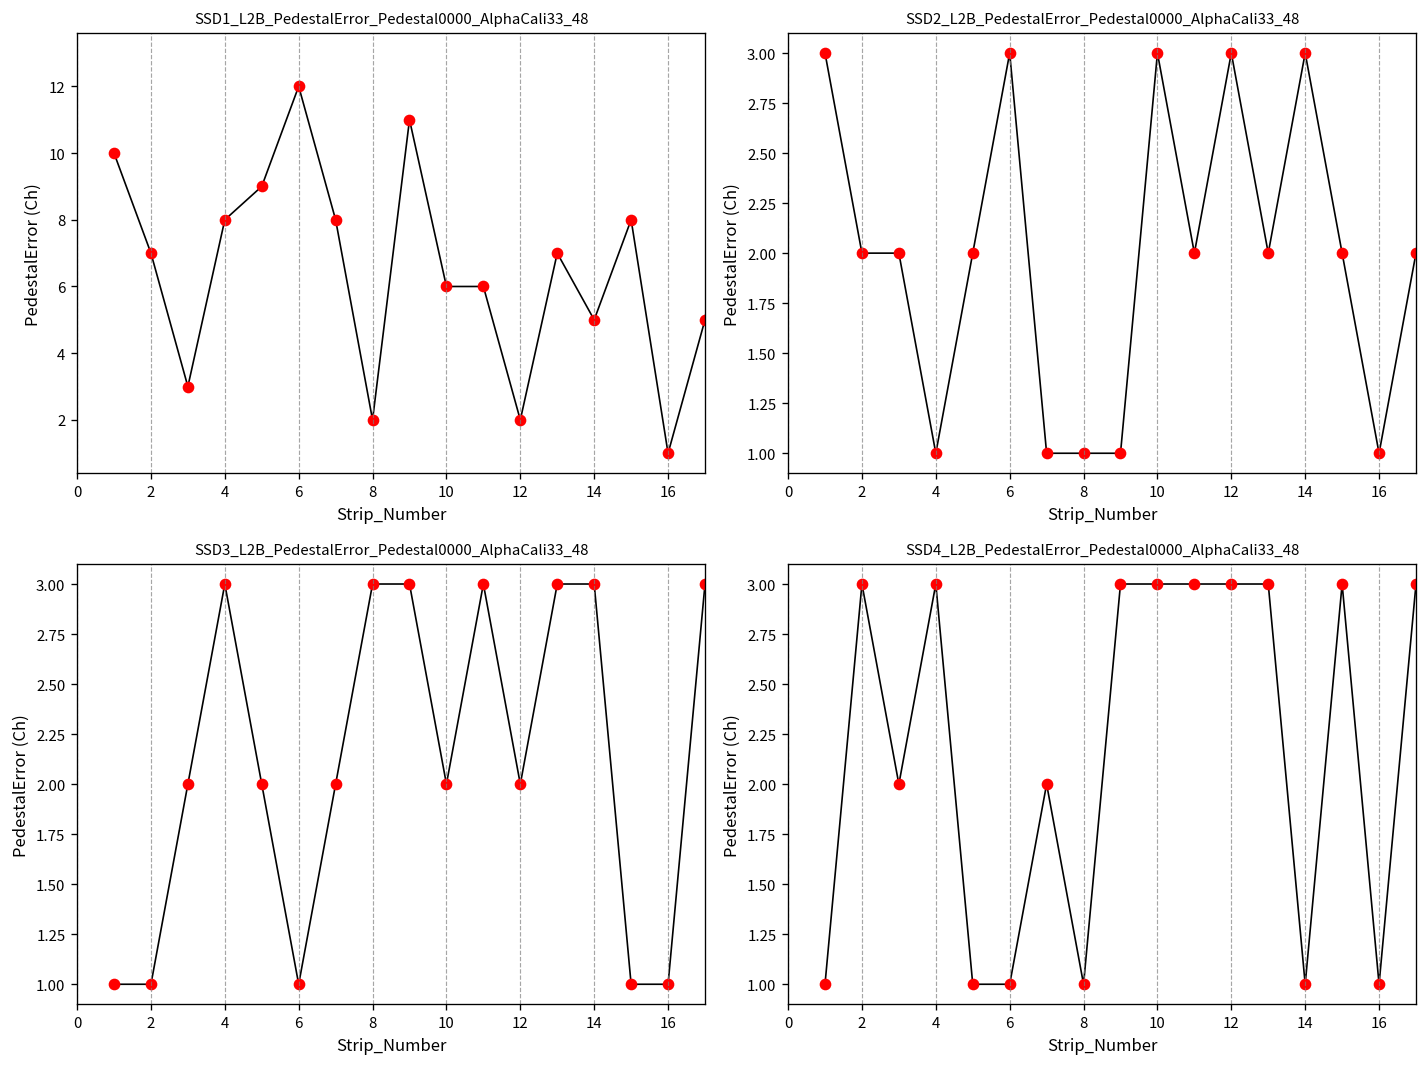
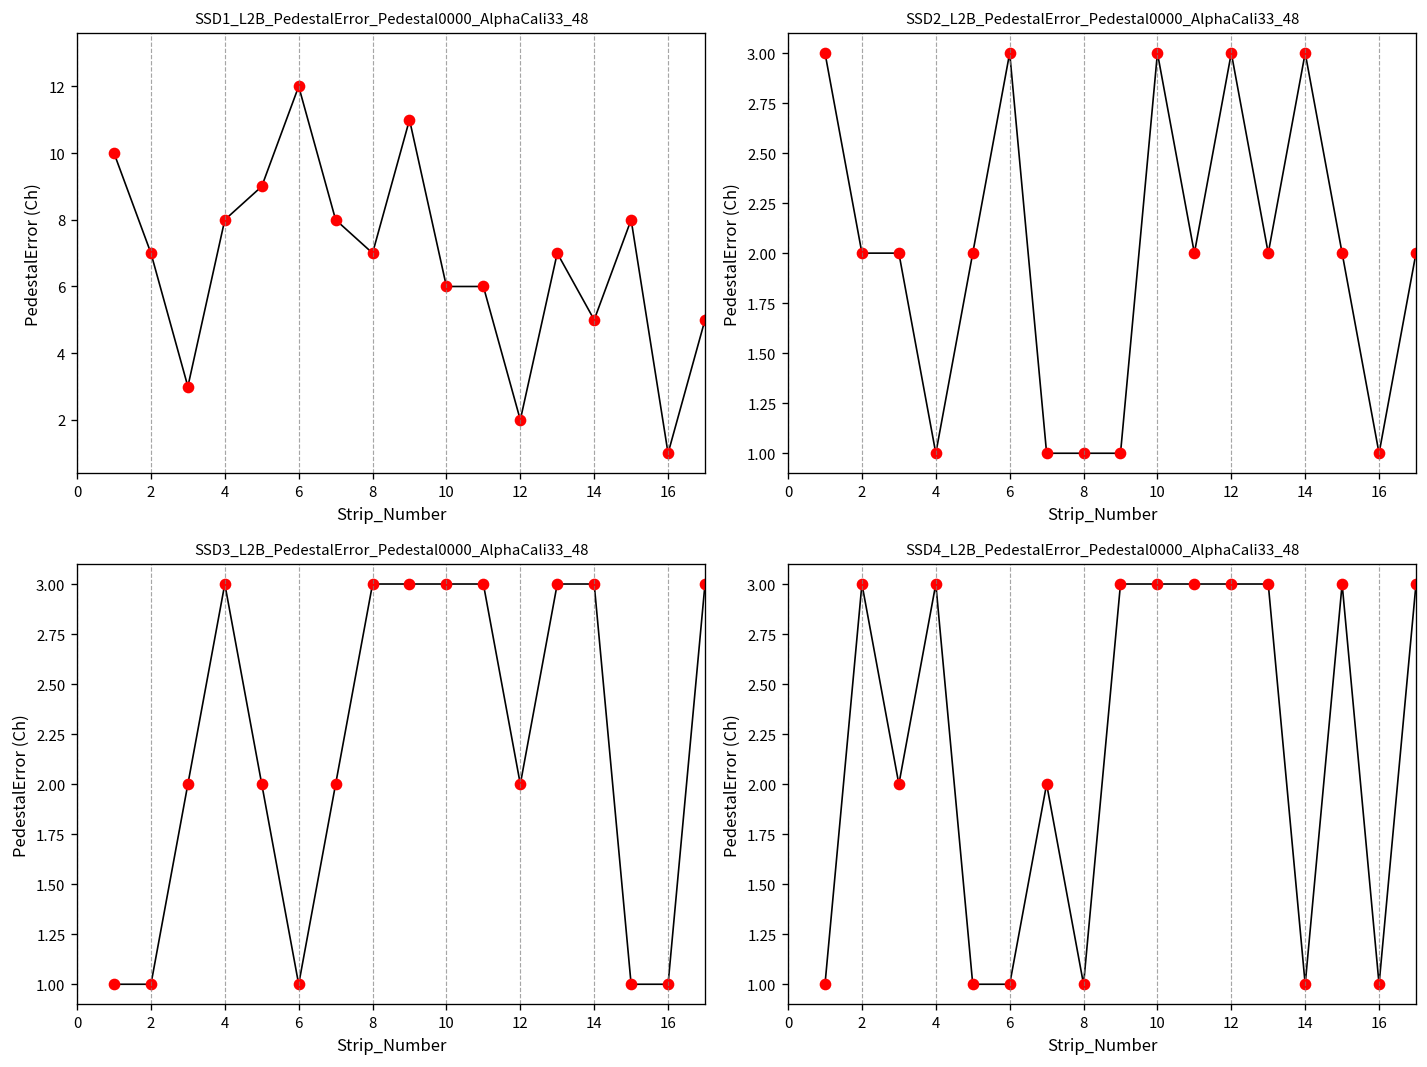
SSD1_L2B_PedestalError_Pedestal0000_AlphaCali33_48, 8: 2 -> 7
SSD3_L2B_PedestalError_Pedestal0000_AlphaCali33_48, 10: 2 -> 3
